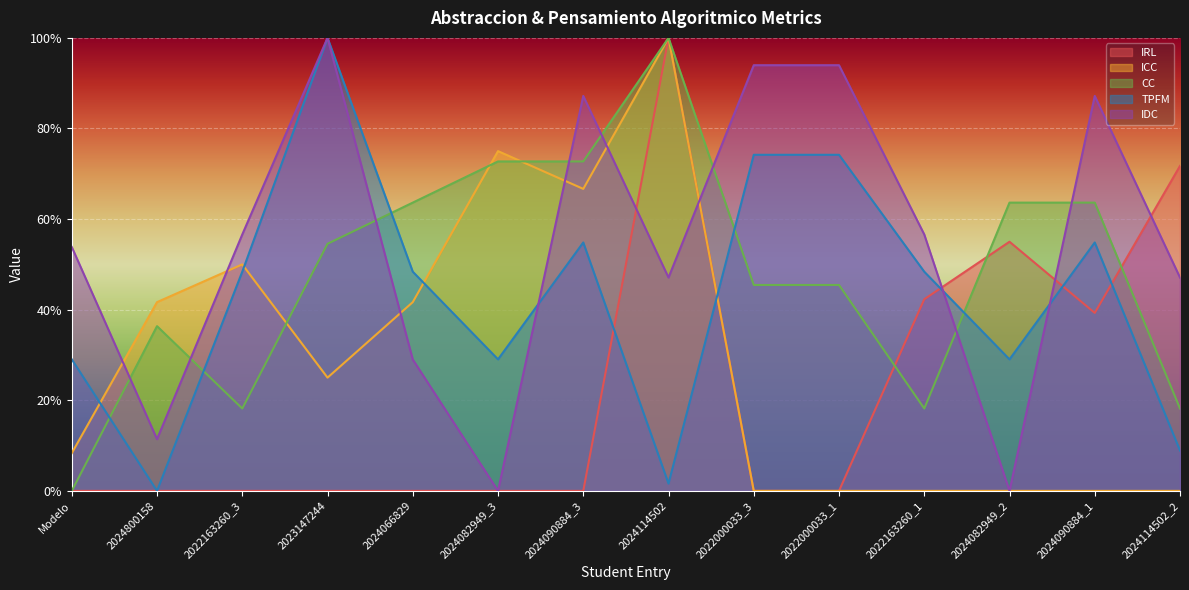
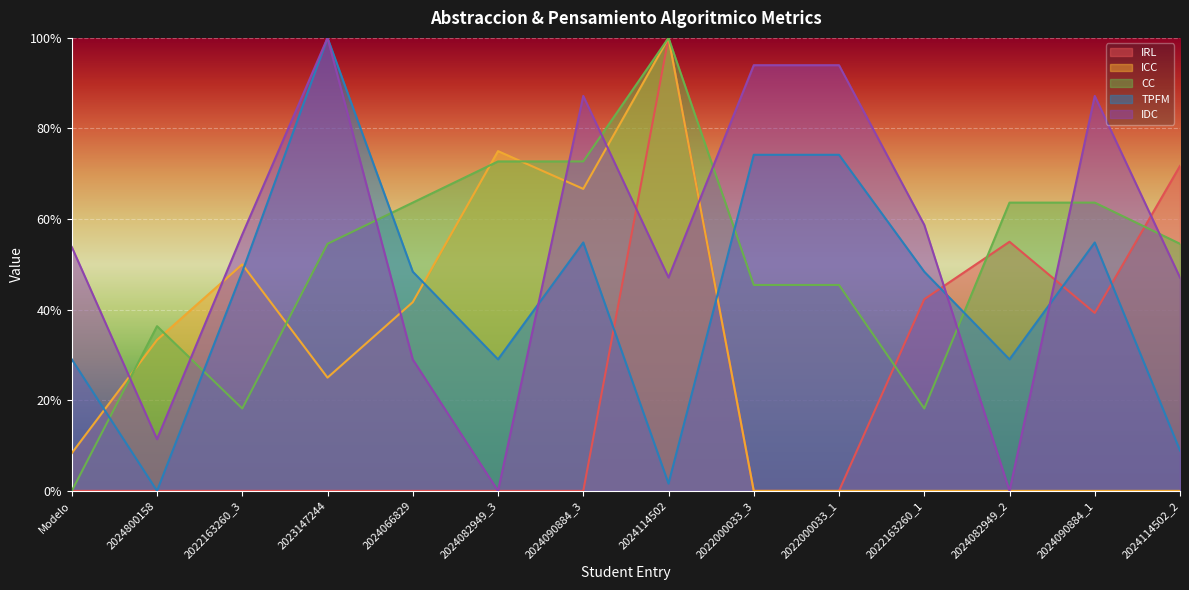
ICC, 2024800158: 42% -> 33%
IDC, 2022163260_1: 57% -> 59%
CC, 2024114502_2: 18% -> 55%
